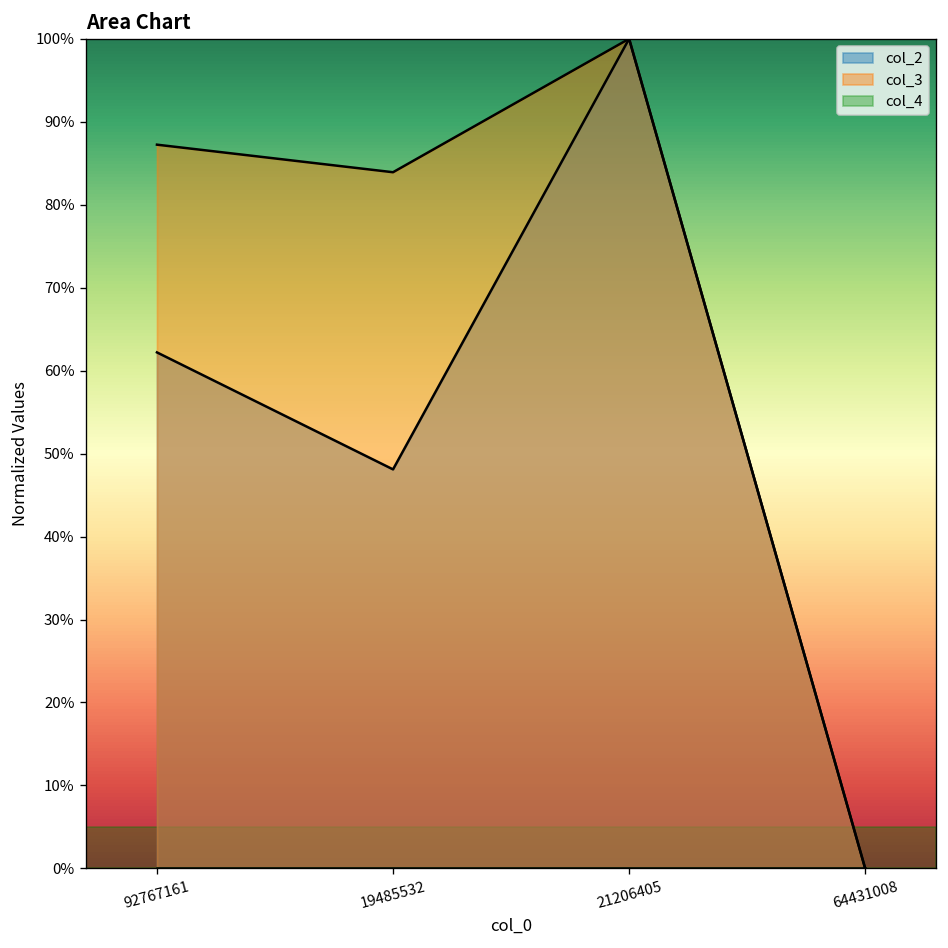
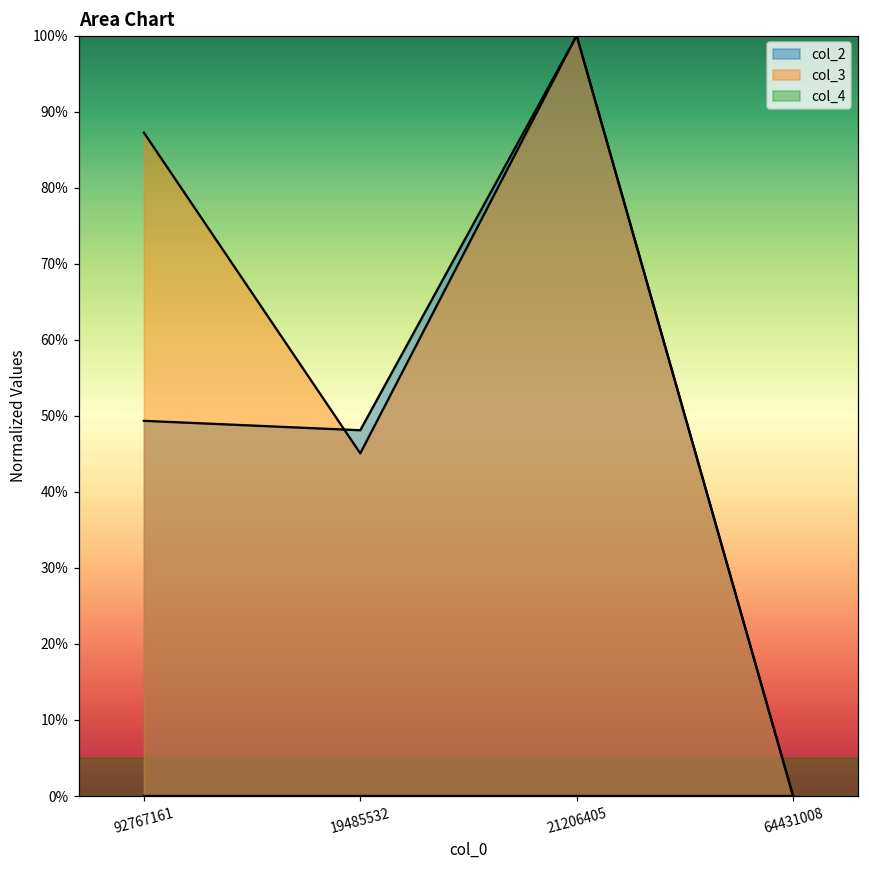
col_2, 92767161: 62% -> 49%
col_3, 19485532: 84% -> 45%
